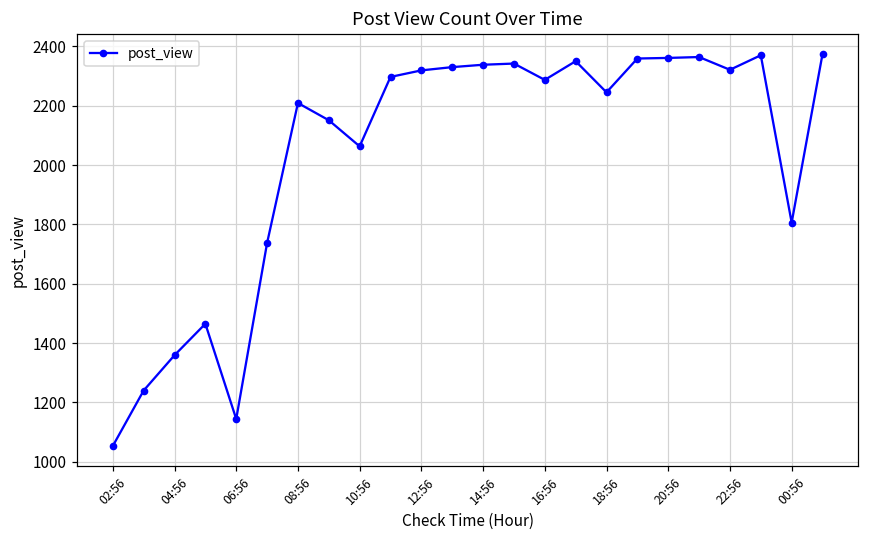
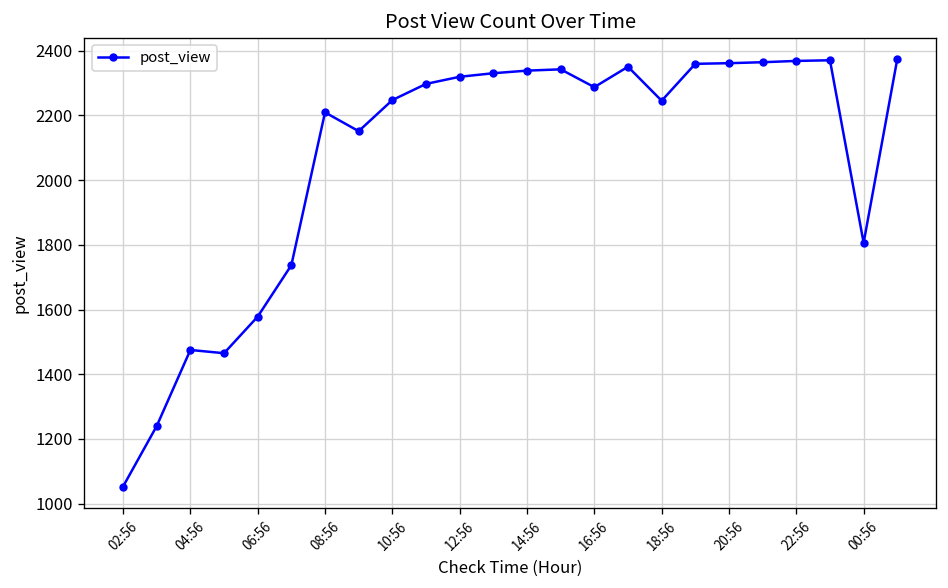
04:56: 1360 -> 1480
06:56: 1140 -> 1580
10:56: 2060 -> 2250
22:56: 2320 -> 2370
